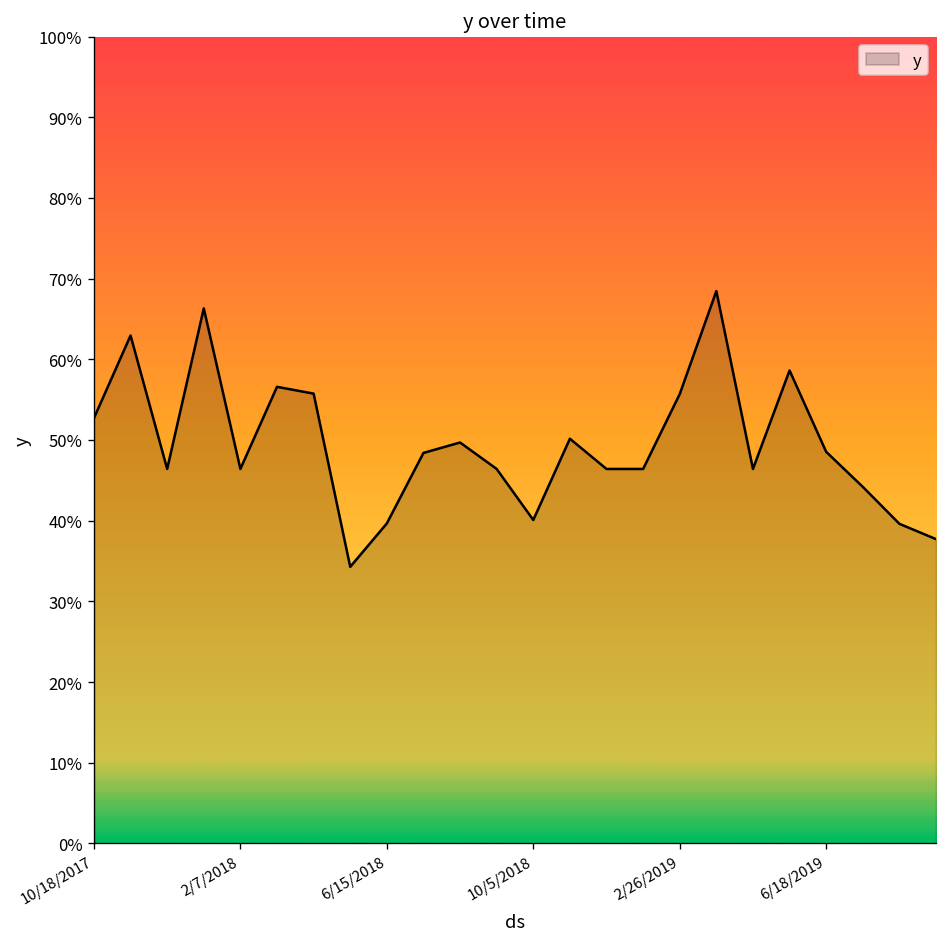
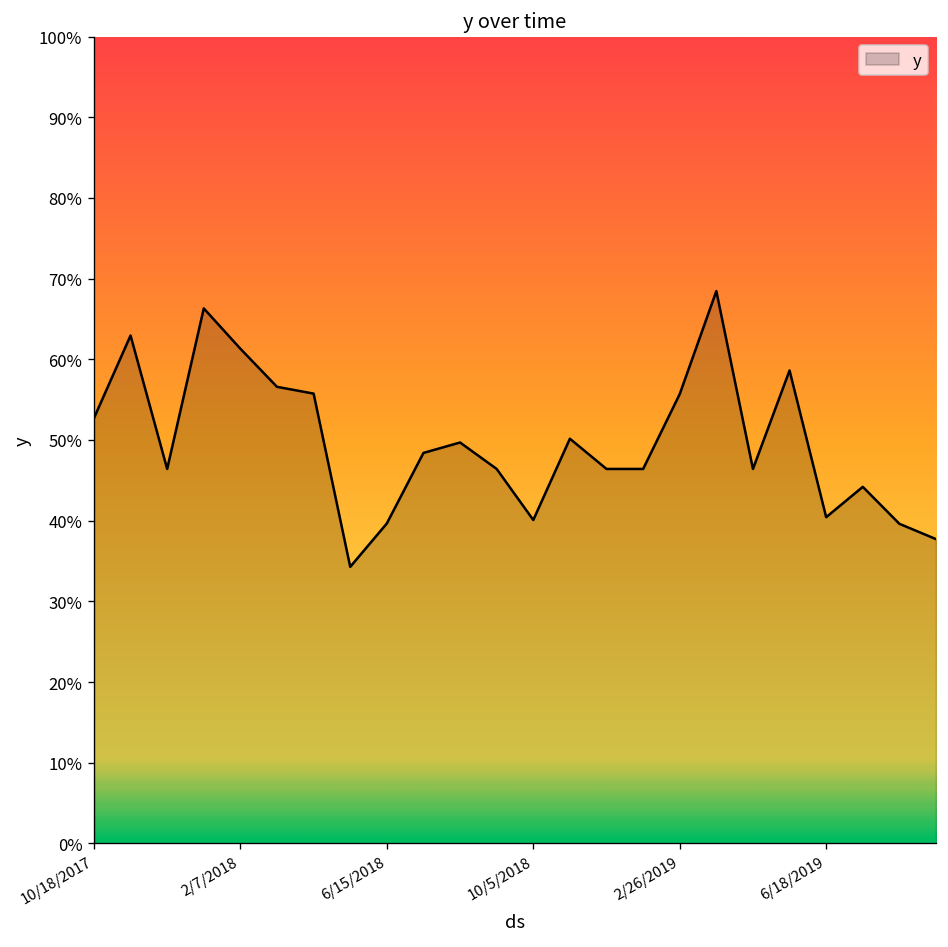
2/7/2018: 46% -> 61%
6/18/2019: 49% -> 40%
